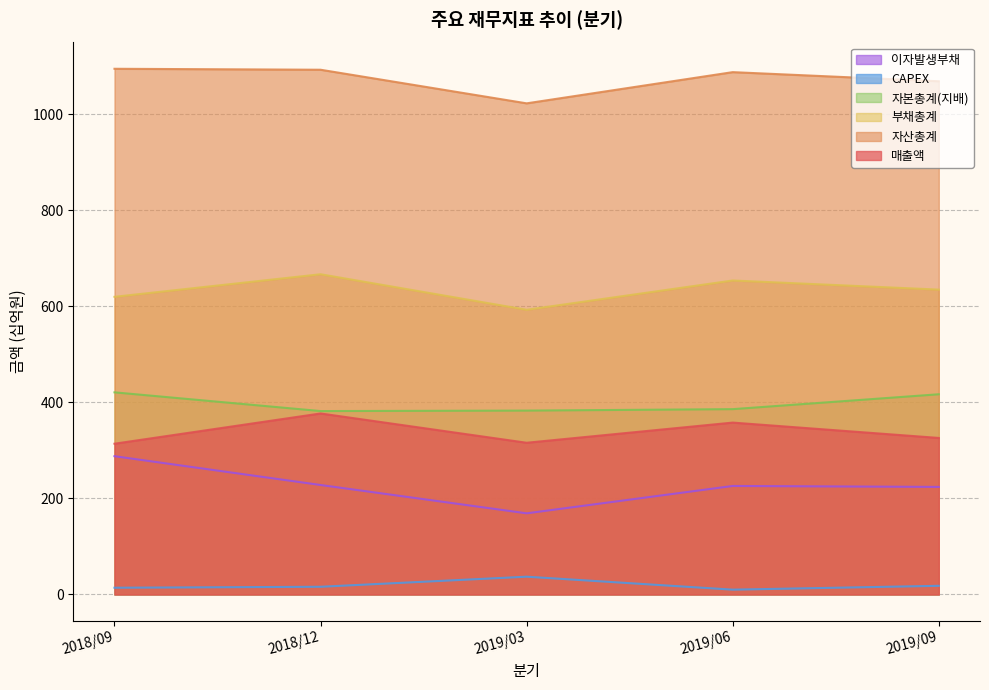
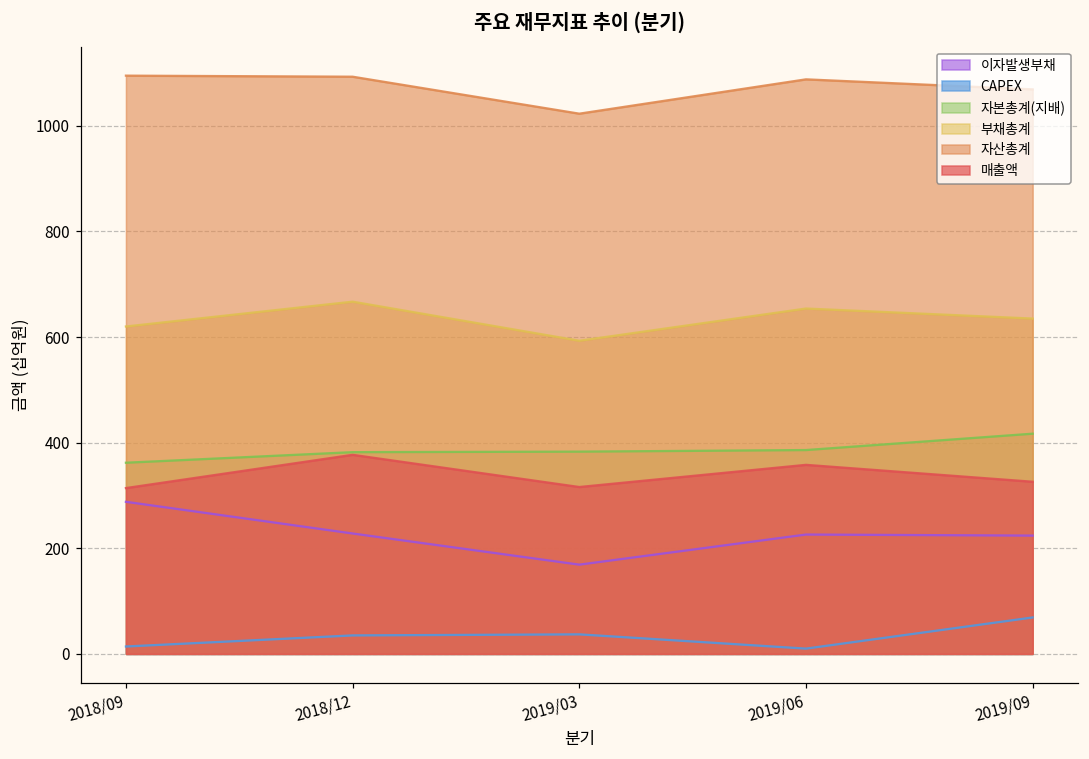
자본총계(지배), 2018/09: 420 -> 360
CAPEX, 2018/12: 20 -> 40
CAPEX, 2019/09: 20 -> 70
